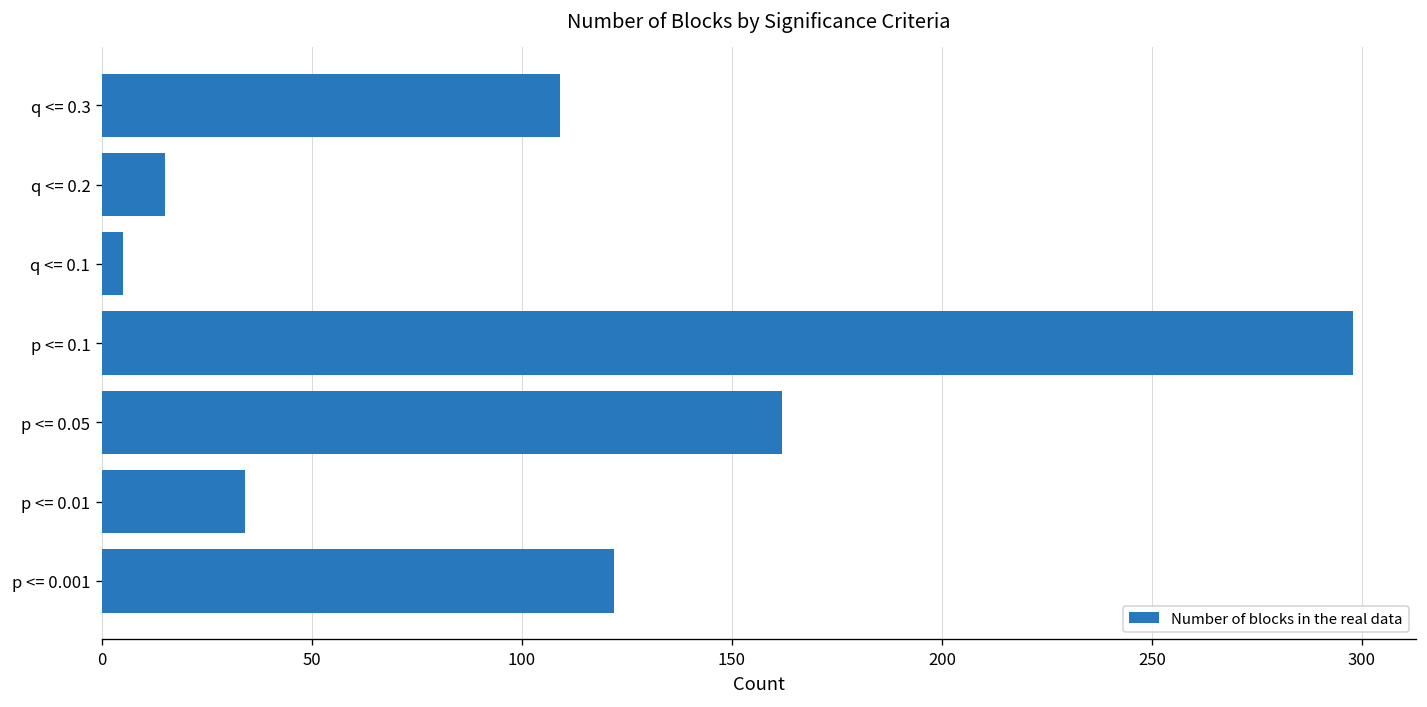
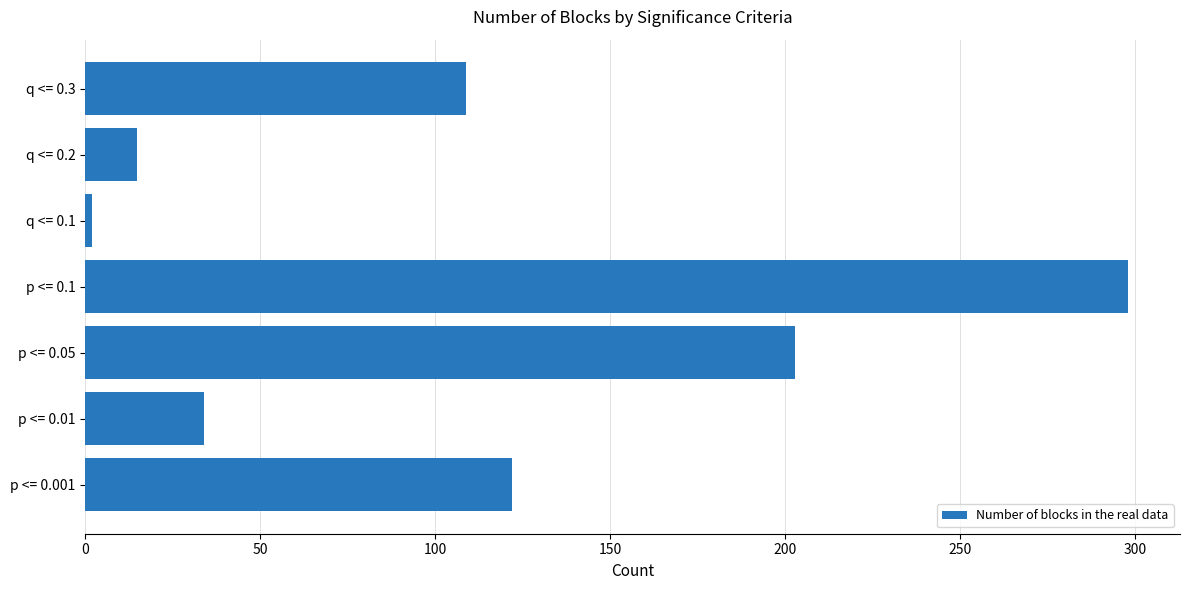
q <= 0.1: 5 -> 2
p <= 0.05: 162 -> 203
